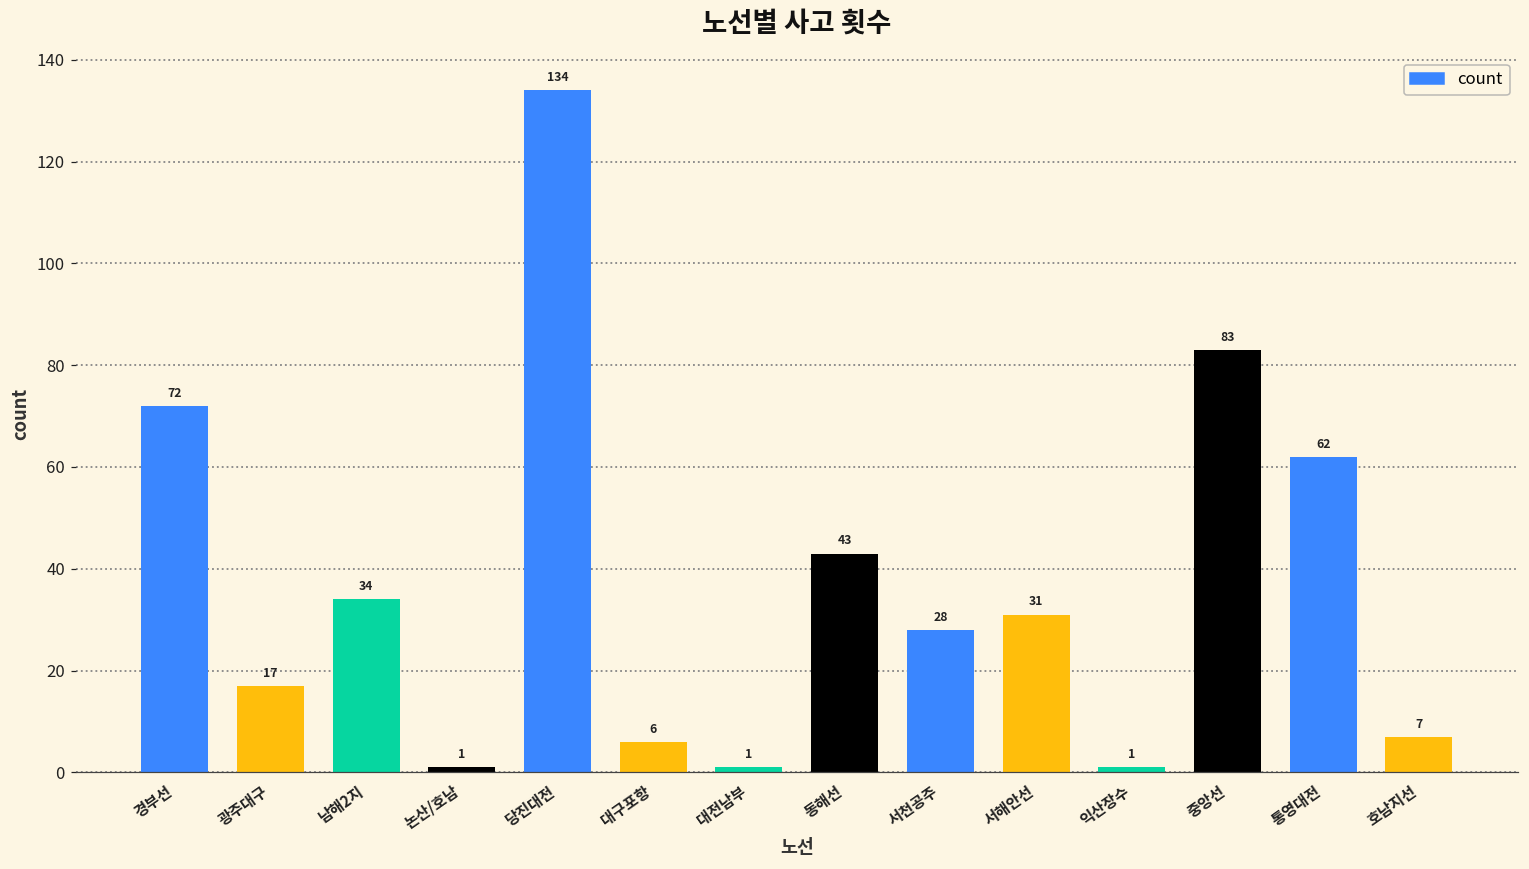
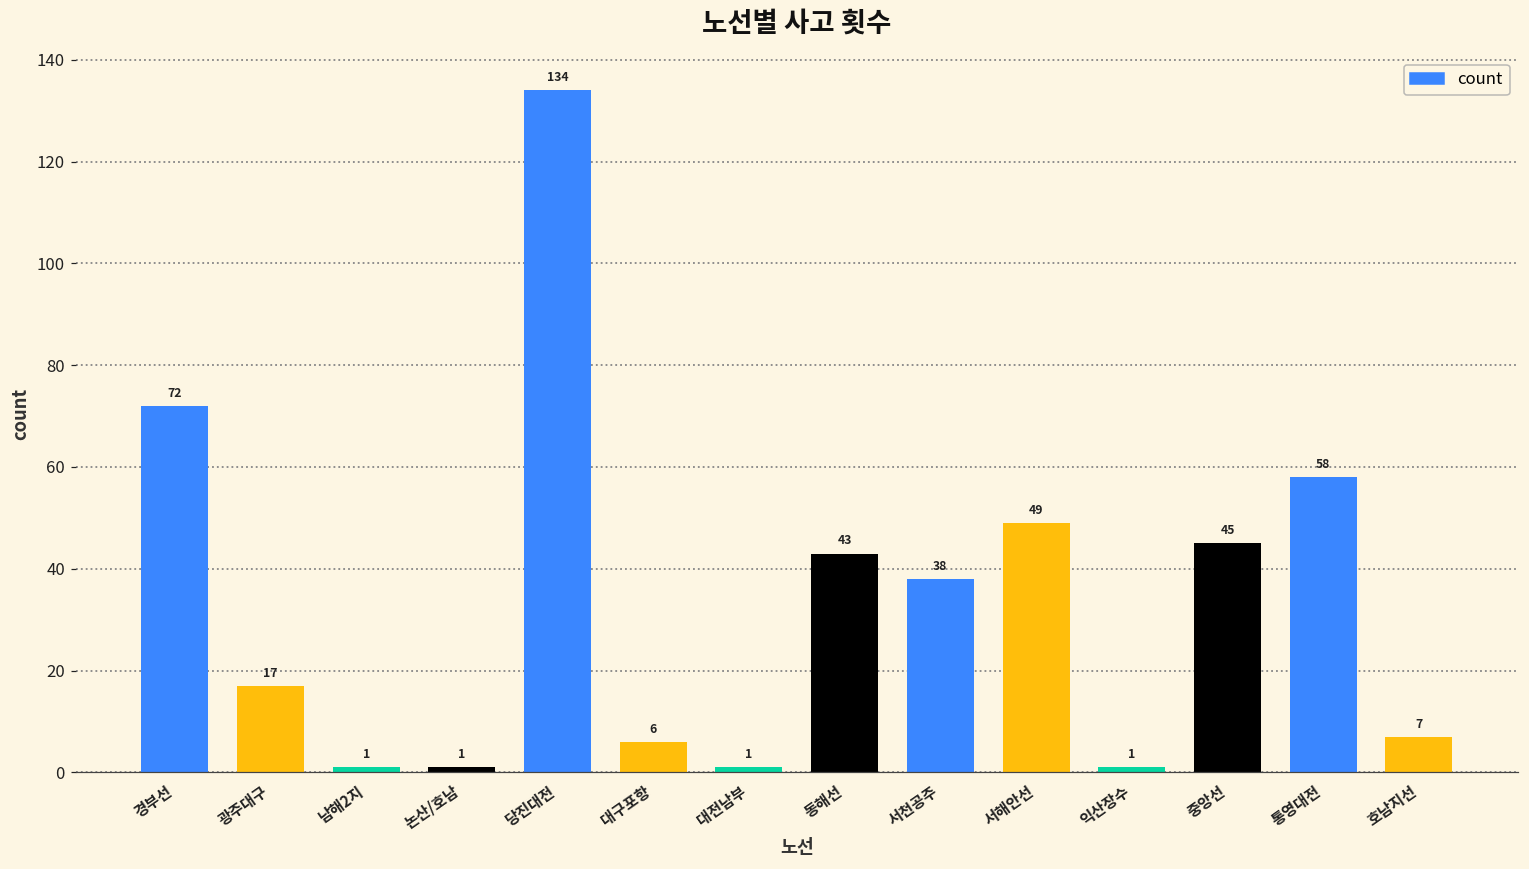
남해2지: 34 -> 1
서천공주: 28 -> 38
서해안선: 31 -> 49
중앙선: 83 -> 45
통영대전: 62 -> 58
